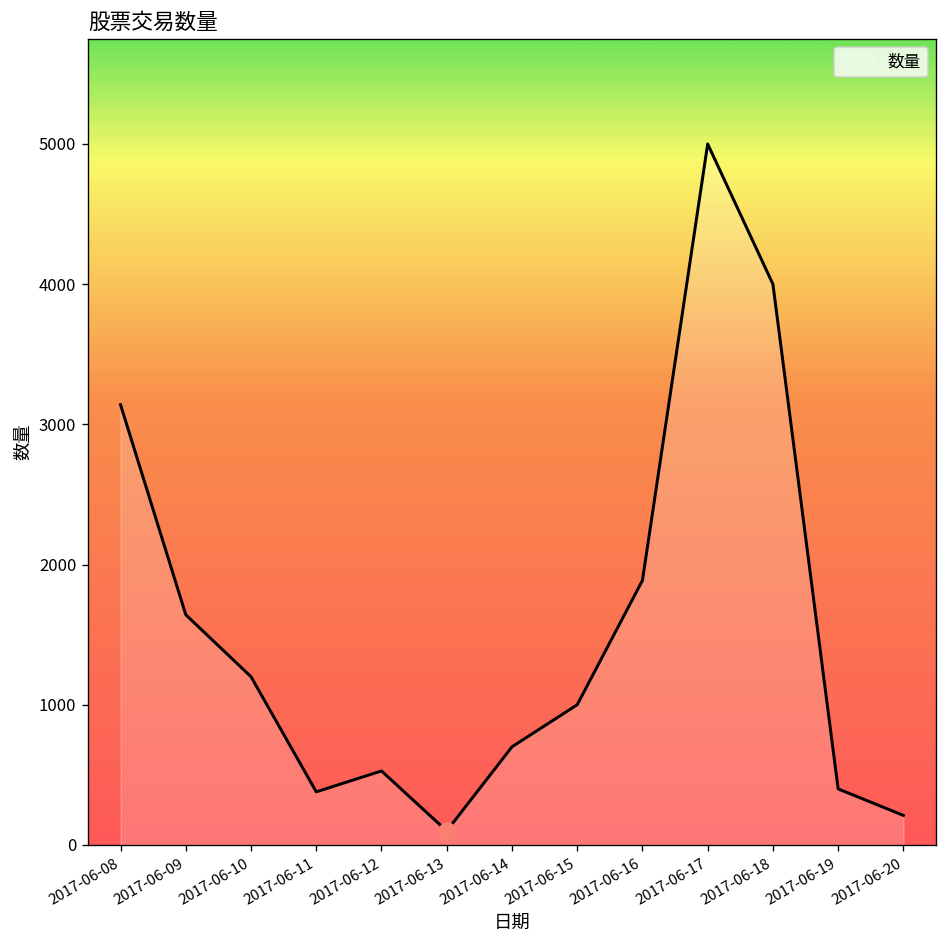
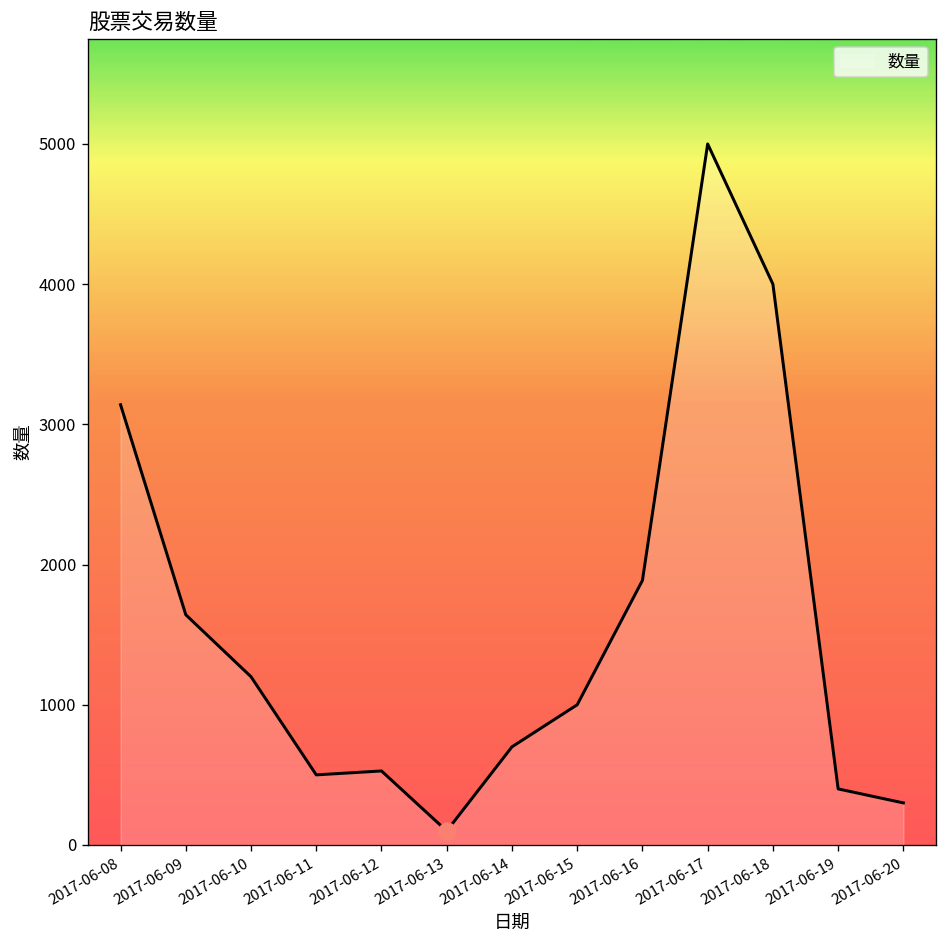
数量, 2017-06-11: 380 -> 500
数量, 2017-06-20: 210 -> 300
